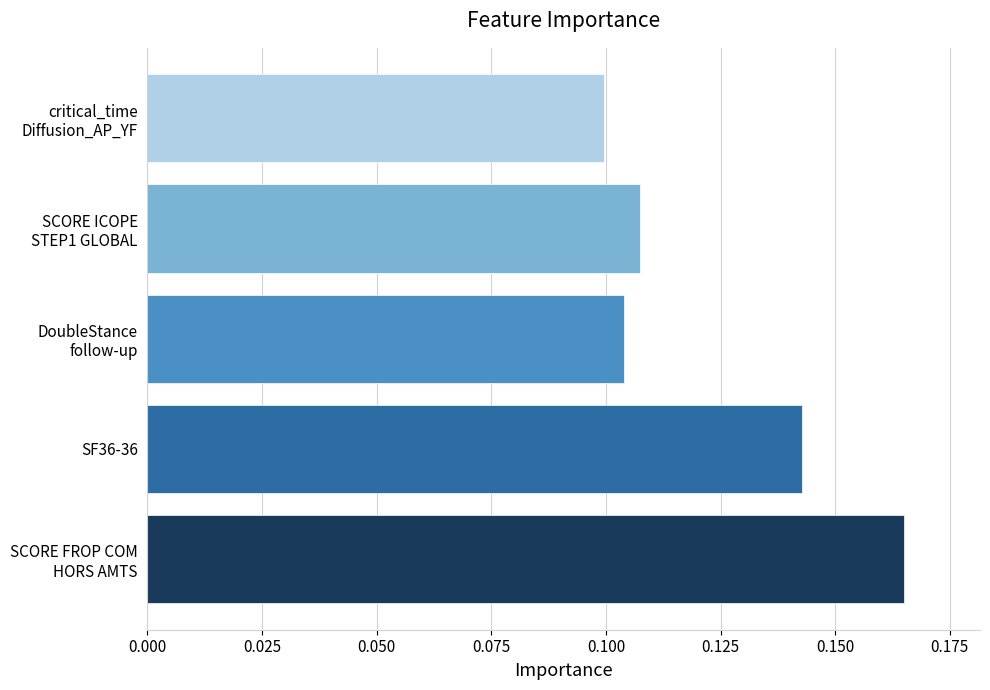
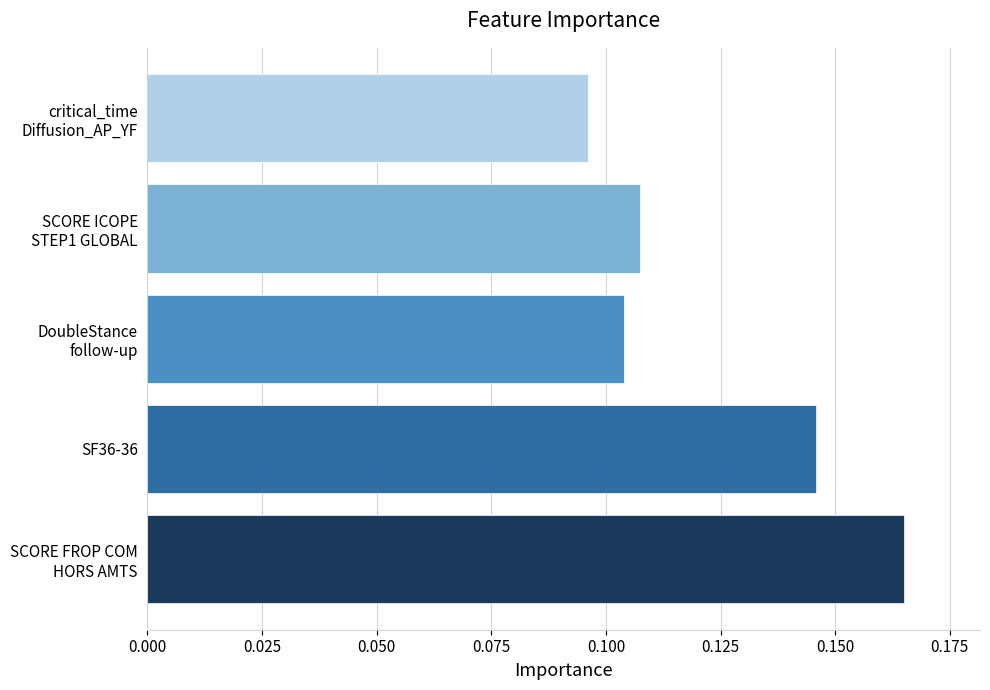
critical_time Diffusion_AP_YF: 0.100 -> 0.096
SF36-36: 0.143 -> 0.146
